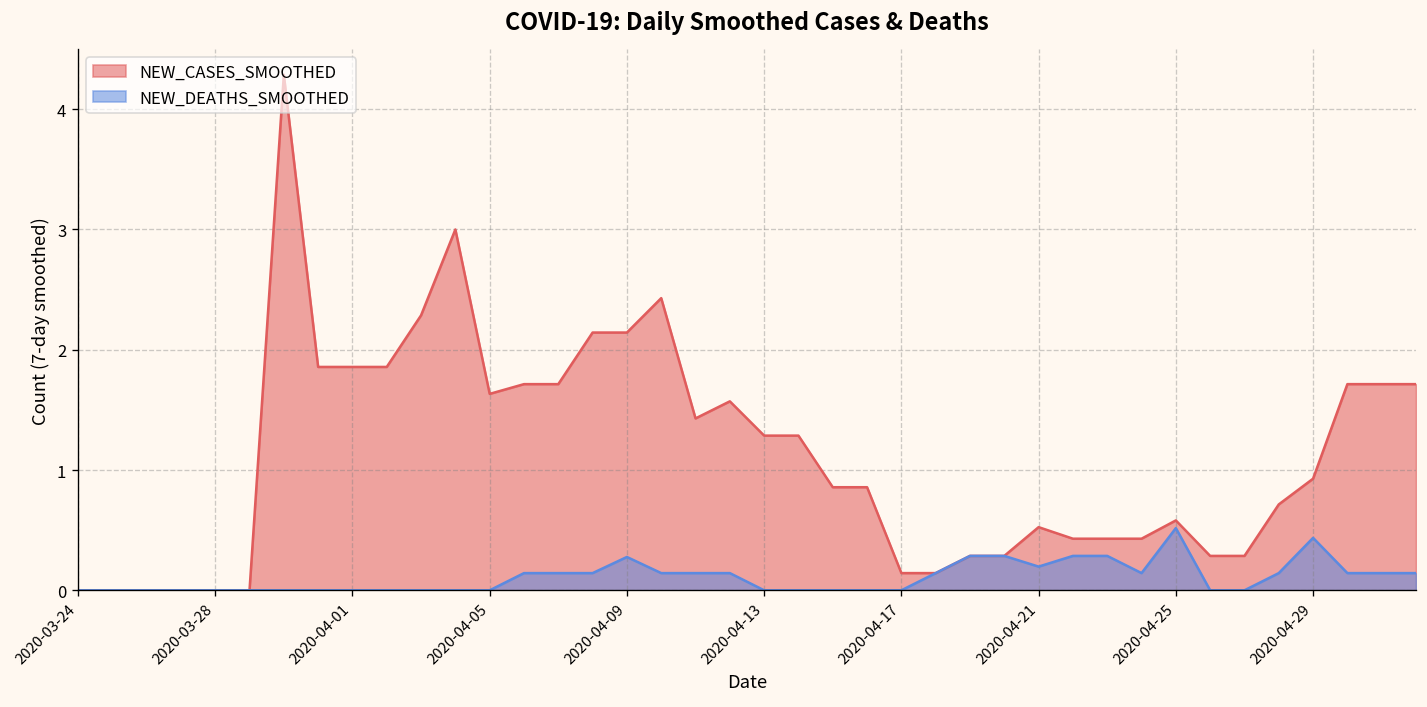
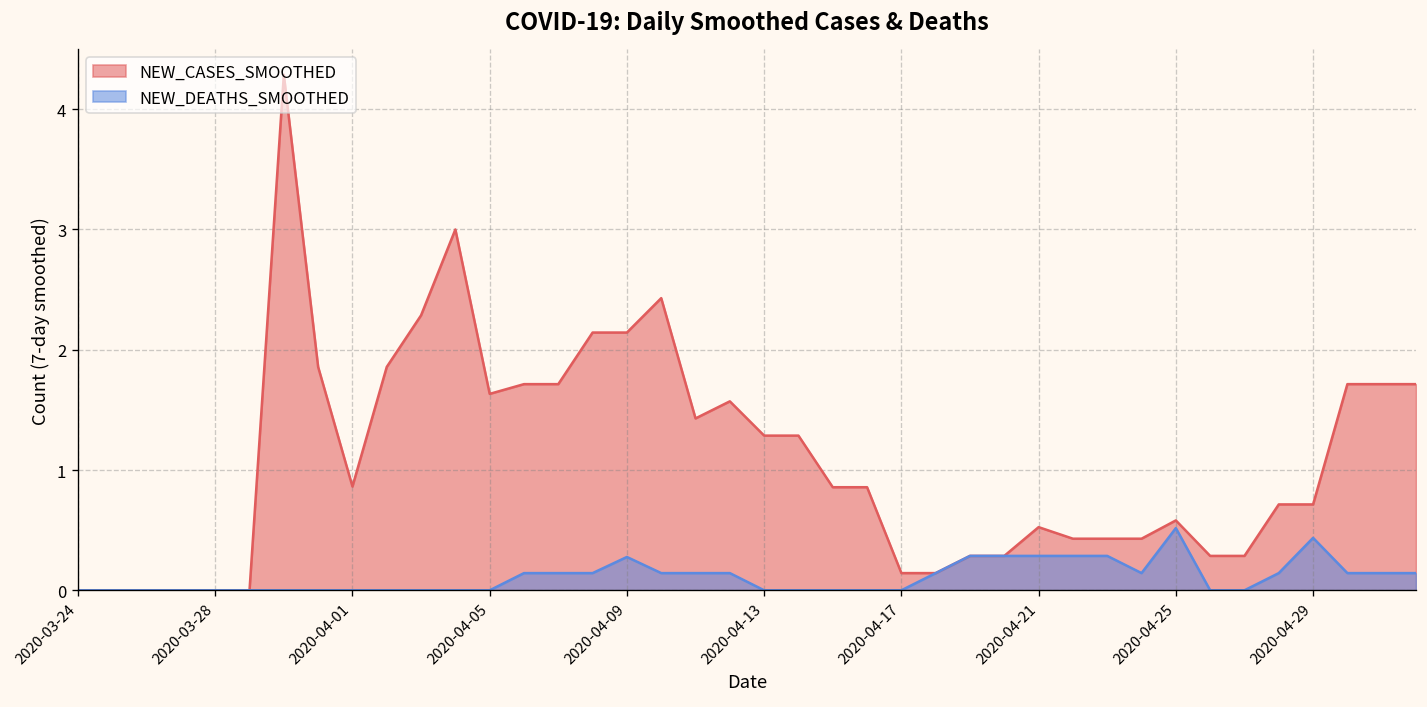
NEW_CASES_SMOOTHED, 2020-04-01: 1.86 -> 0.86
NEW_DEATHS_SMOOTHED, 2020-04-21: 0.20 -> 0.29
NEW_CASES_SMOOTHED, 2020-04-29: 0.93 -> 0.71
